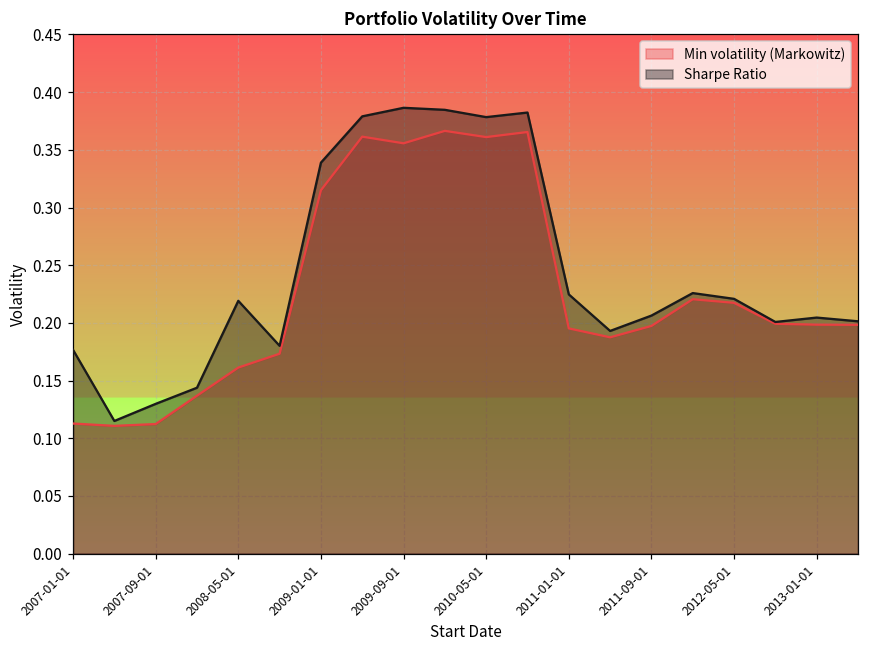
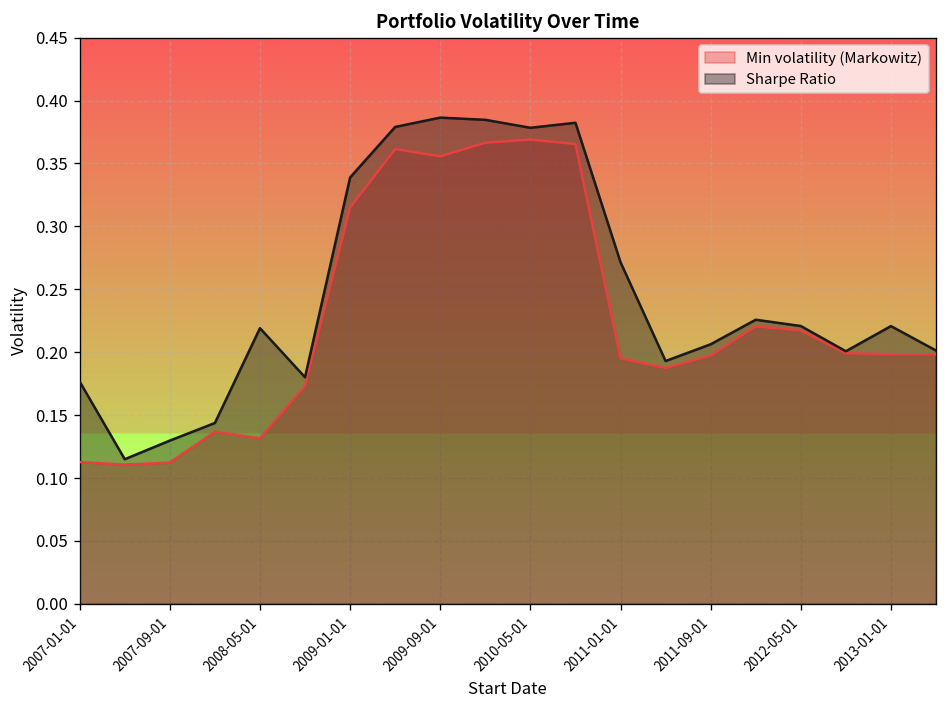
Min volatility (Markowitz), 2008-05-01: 0.161 -> 0.132
Min volatility (Markowitz), 2010-05-01: 0.361 -> 0.369
Sharpe Ratio, 2011-01-01: 0.225 -> 0.271
Sharpe Ratio, 2013-01-01: 0.205 -> 0.221
